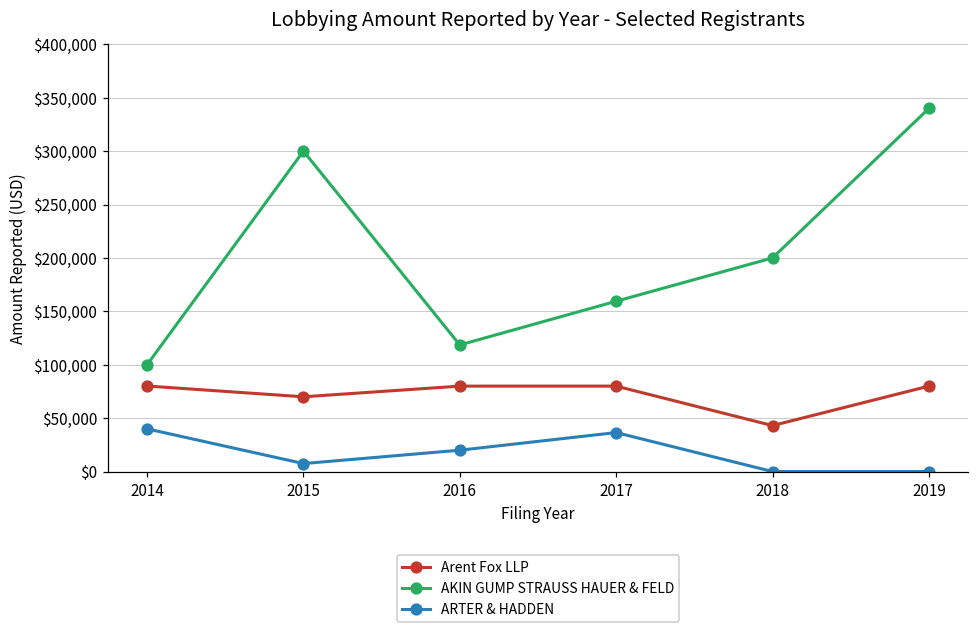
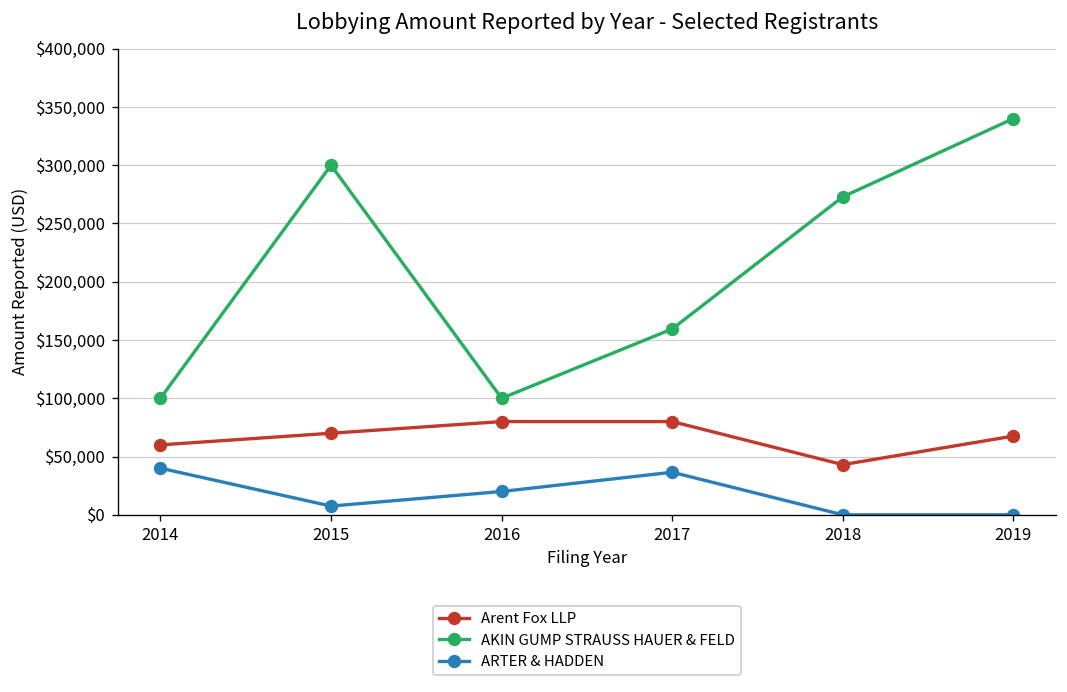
Arent Fox LLP, 2014: $80,000 -> $60,000
AKIN GUMP STRAUSS HAUER & FELD, 2016: $120,000 -> $100,000
AKIN GUMP STRAUSS HAUER & FELD, 2018: $200,000 -> $270,000
Arent Fox LLP, 2019: $80,000 -> $70,000
